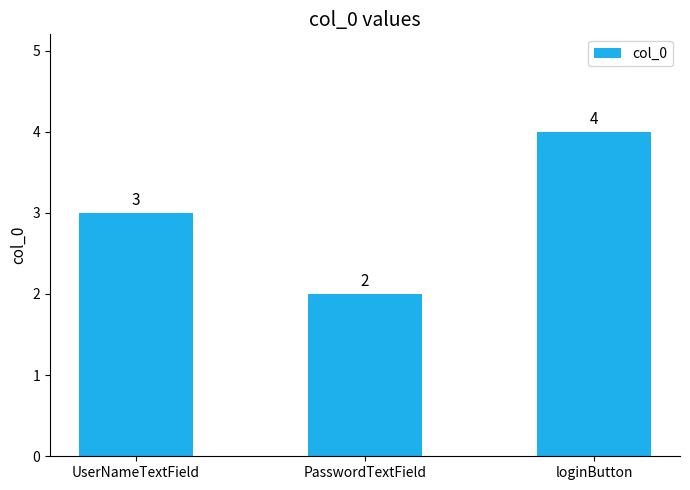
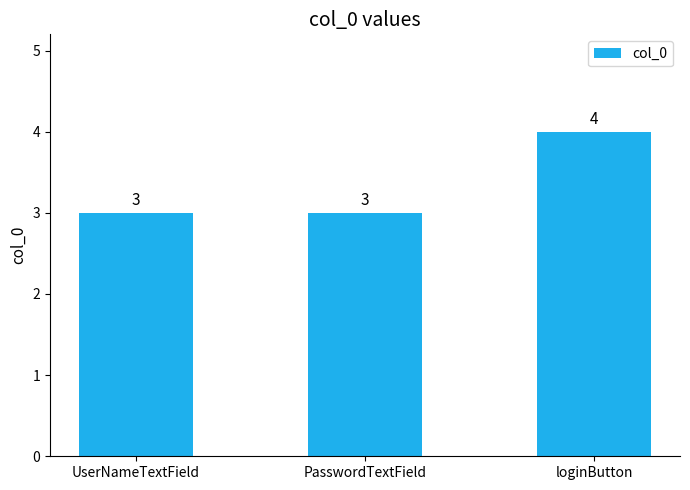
PasswordTextField: 2 -> 3
